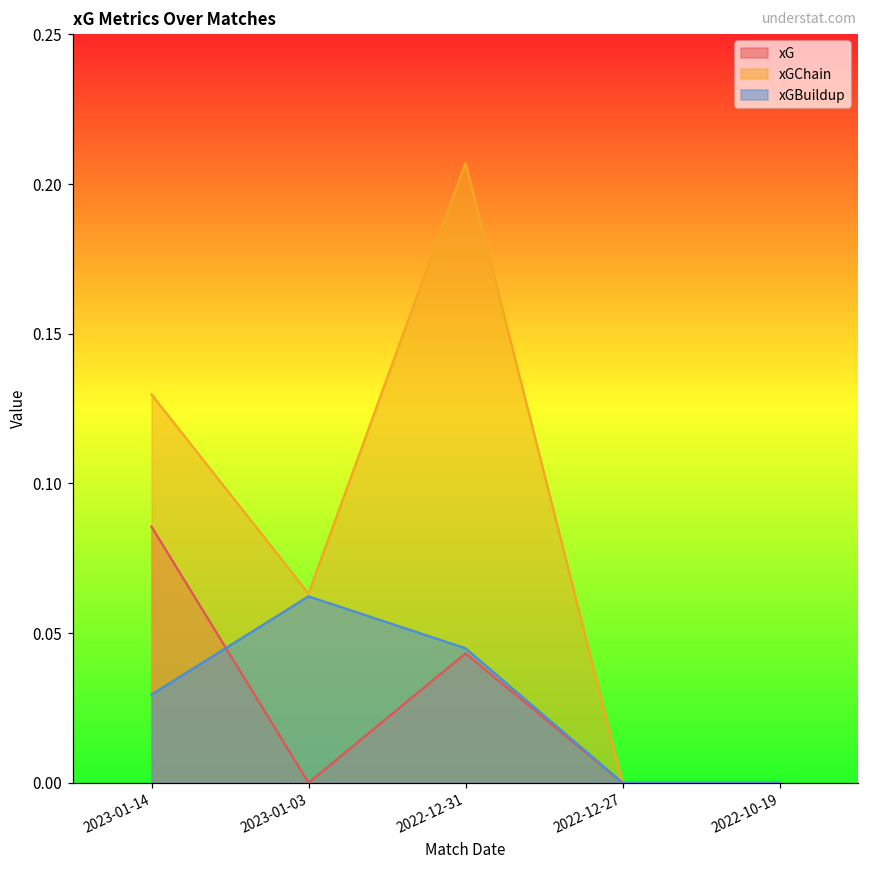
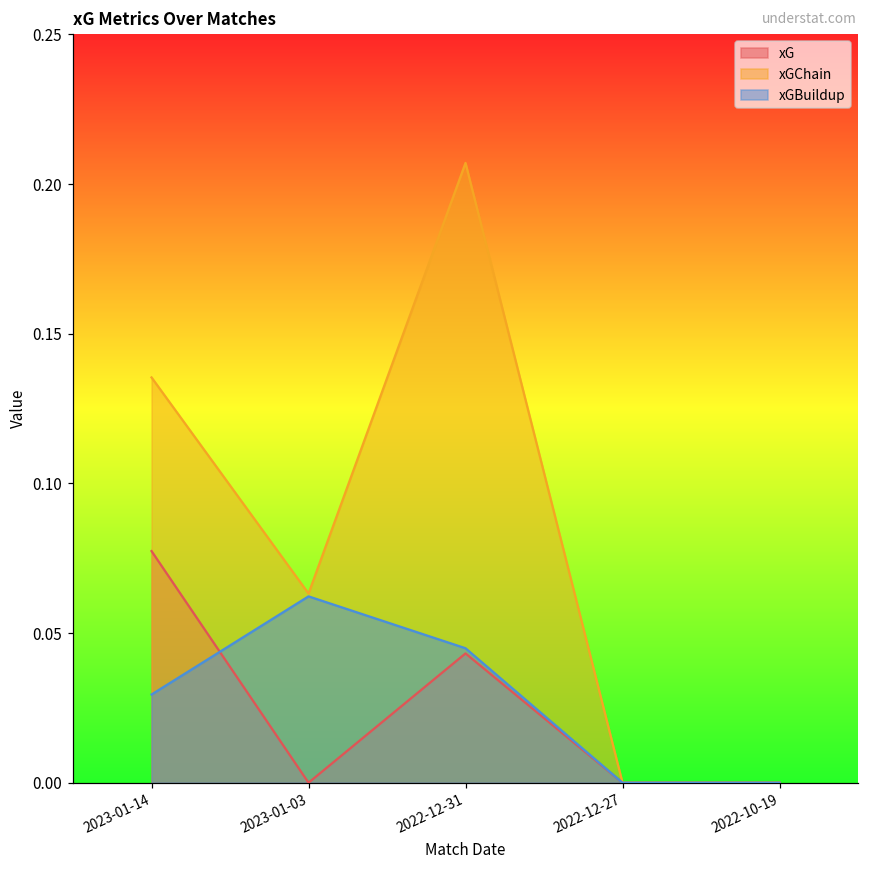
xG, 2023-01-14: 0.086 -> 0.077
xGChain, 2023-01-14: 0.130 -> 0.135
